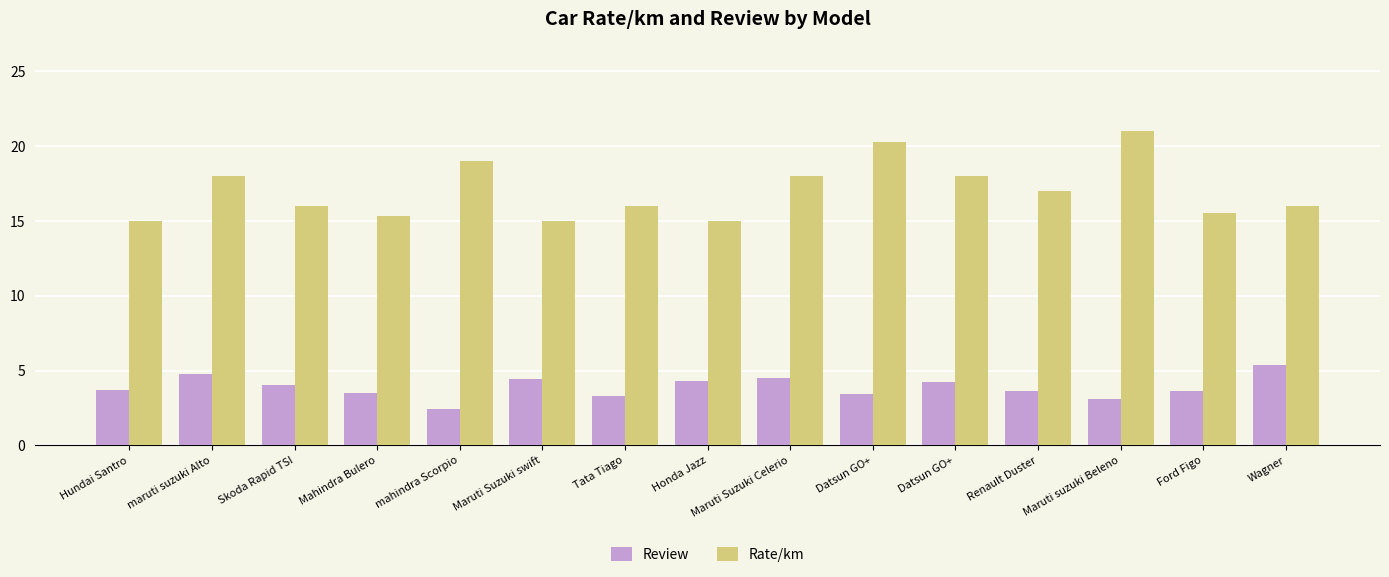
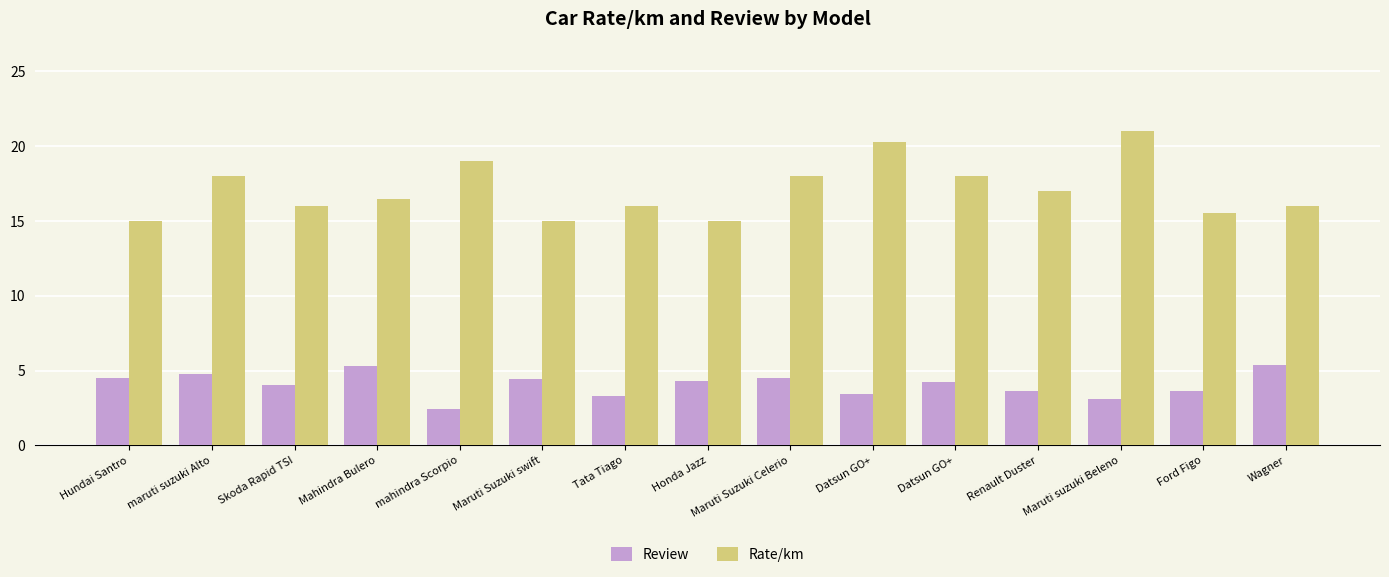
Review, Hundai Santro: 3.7 -> 4.5
Review, Mahindra Bulero: 3.5 -> 5.3
Rate/km, Mahindra Bulero: 15.3 -> 16.5
